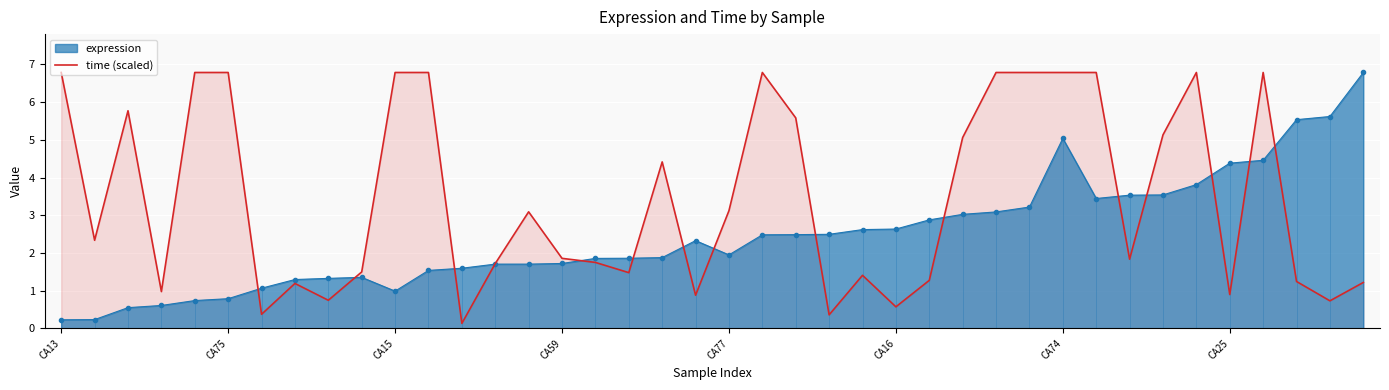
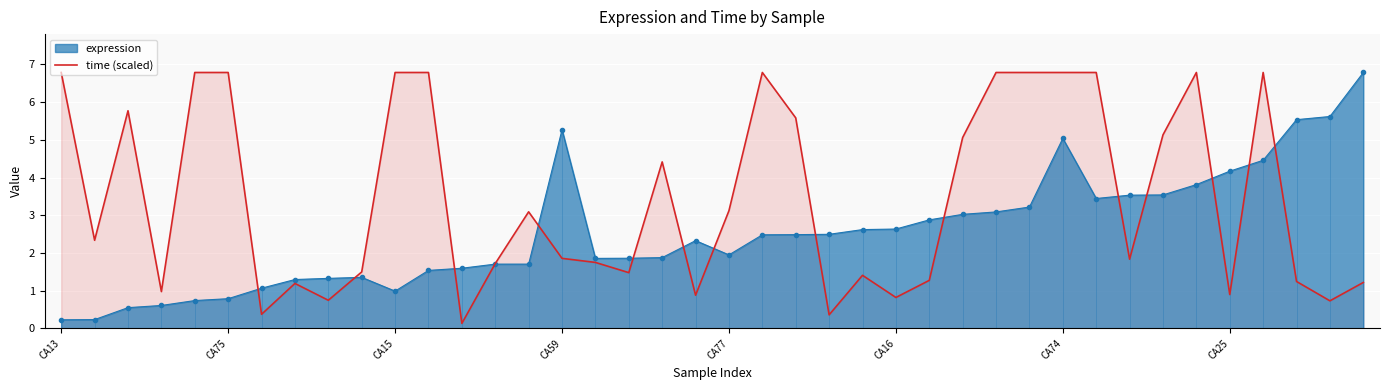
expression, CA59: 1.7 -> 5.3
time (scaled), CA16: 0.6 -> 0.8
expression, CA25: 4.4 -> 4.2
